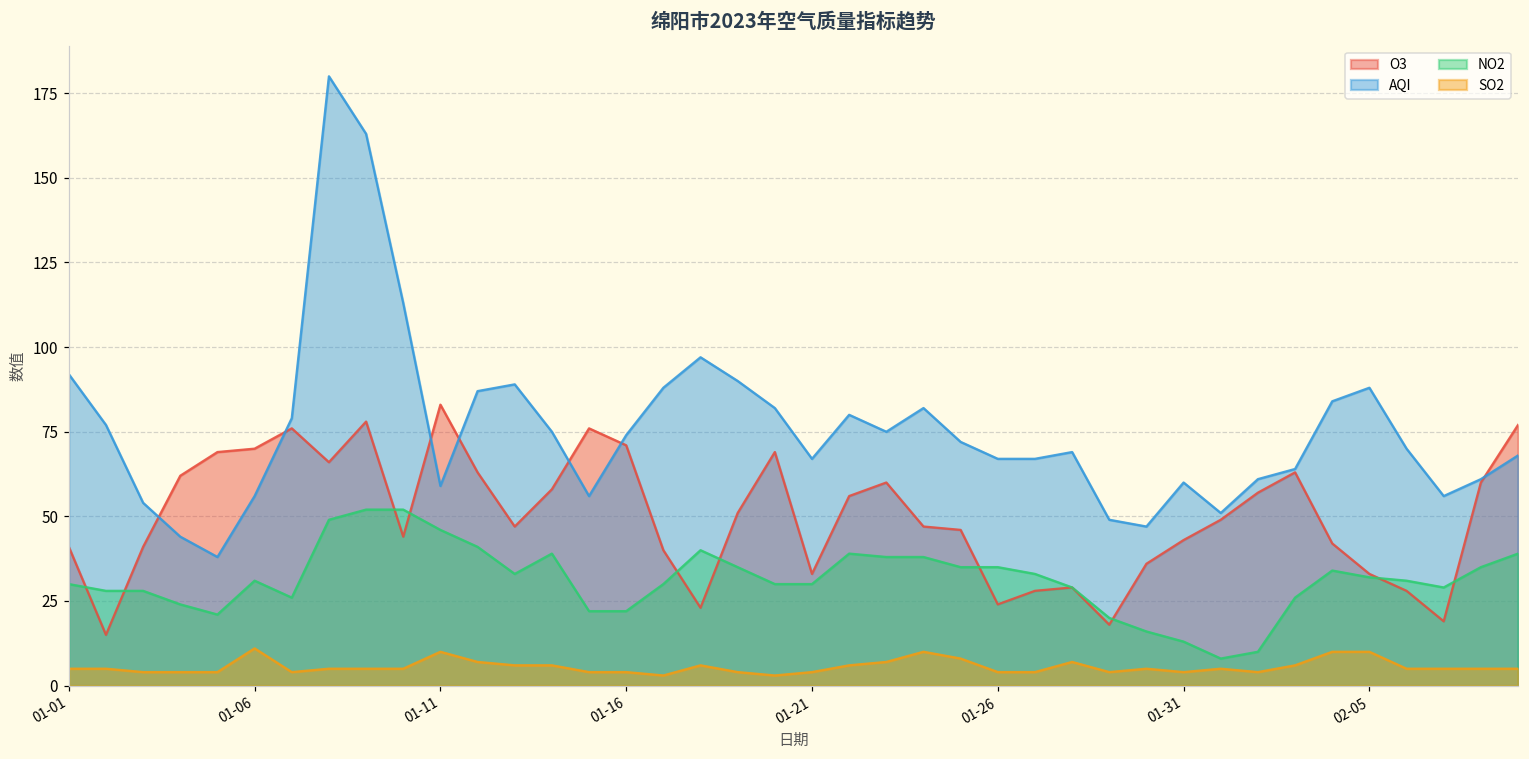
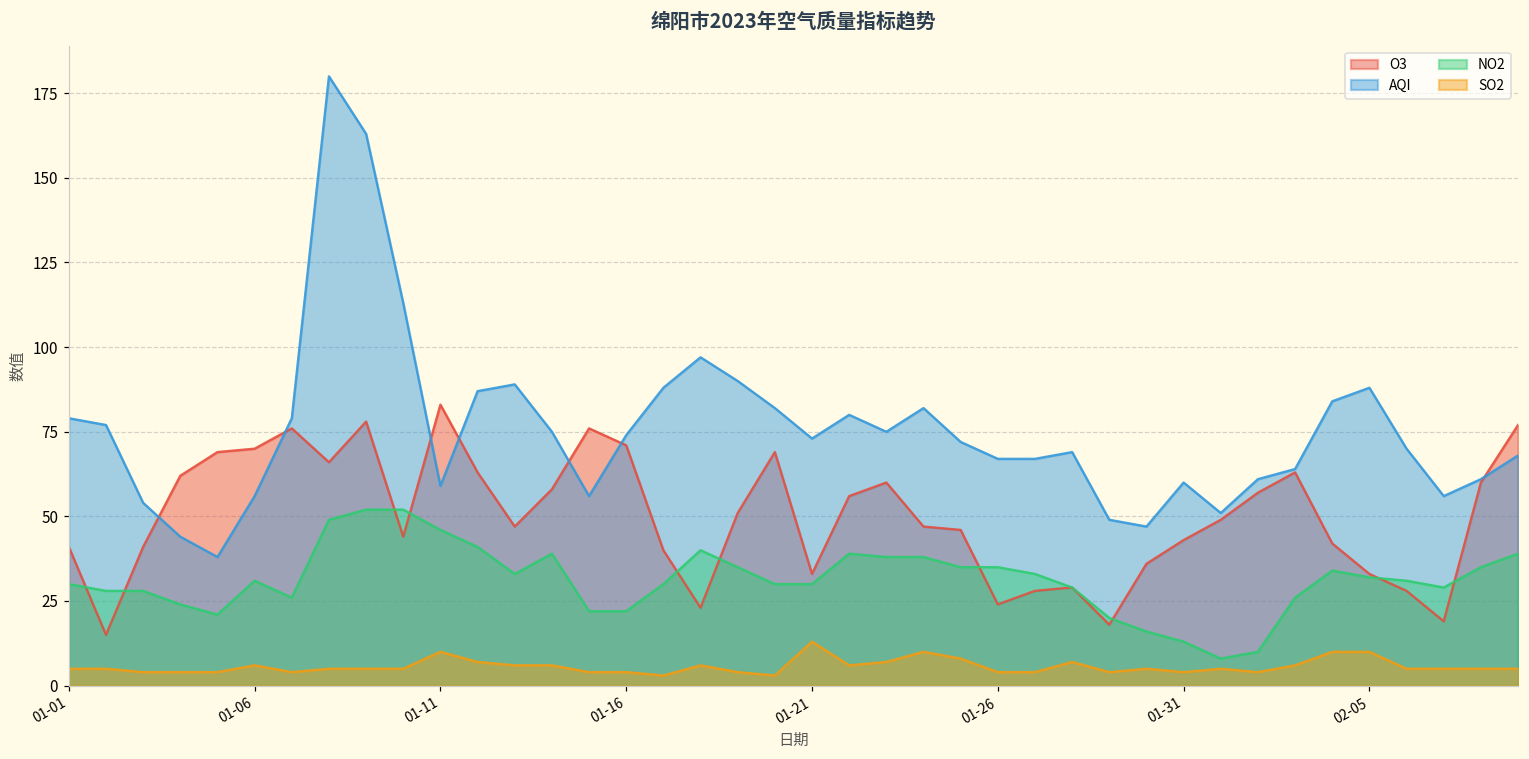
AQI, 01-01: 92 -> 79
SO2, 01-06: 11 -> 6
AQI, 01-21: 67 -> 73
SO2, 01-21: 4 -> 13
